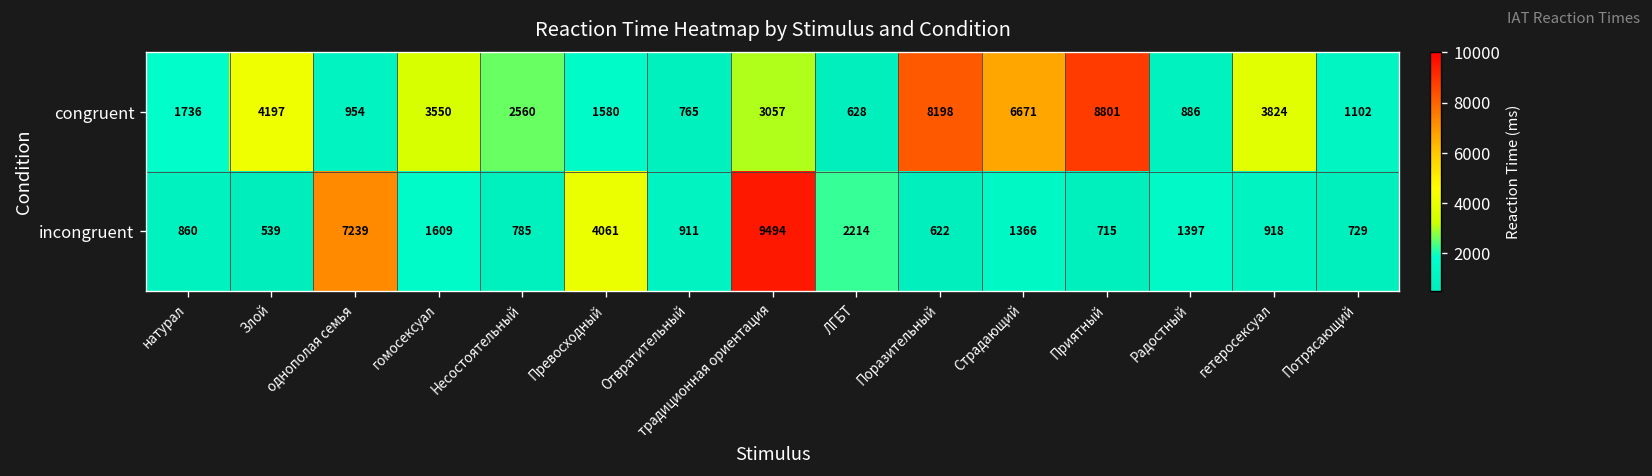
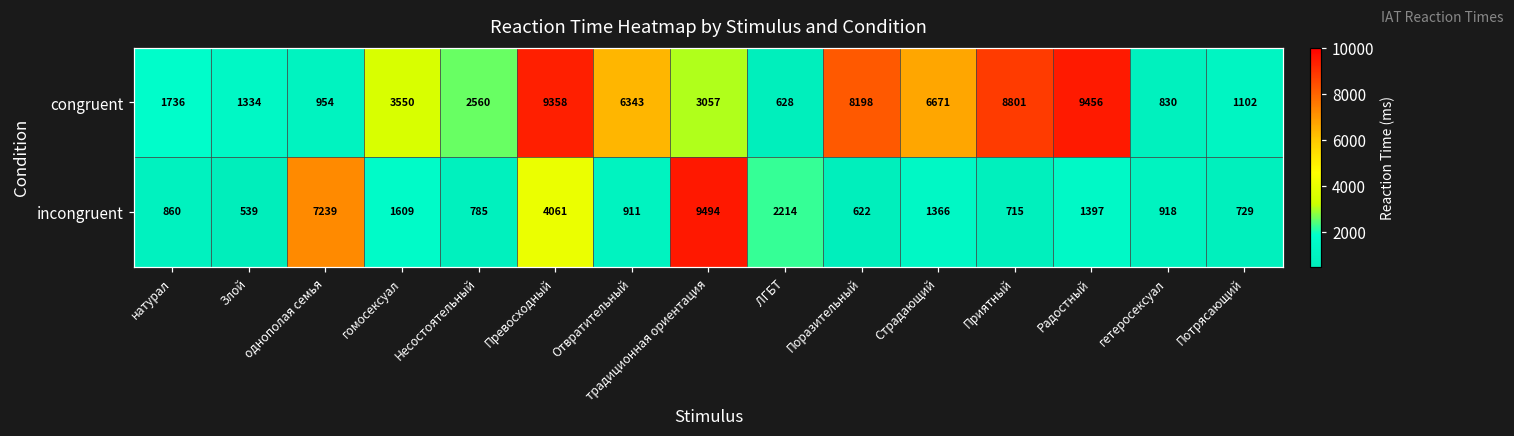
congruent, Злой: 4197 -> 1334
congruent, Превосходный: 1580 -> 9358
congruent, Отвратительный: 765 -> 6343
congruent, Радостный: 886 -> 9456
congruent, гетеросексуал: 3824 -> 830
